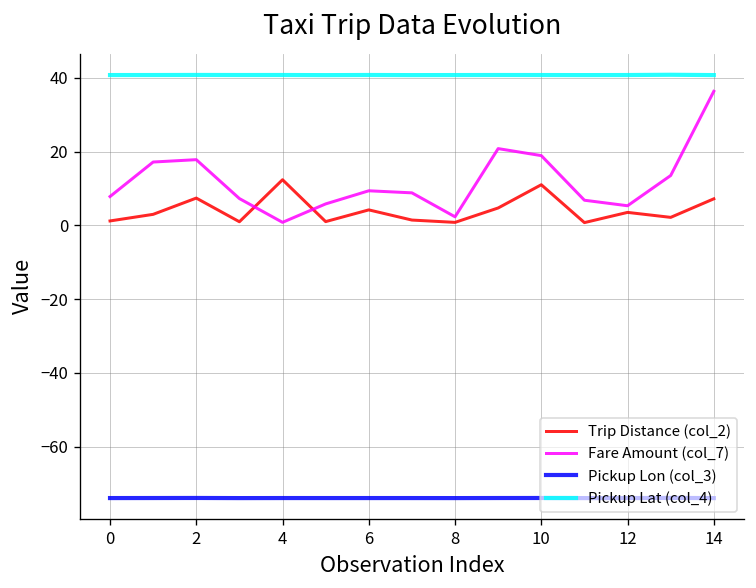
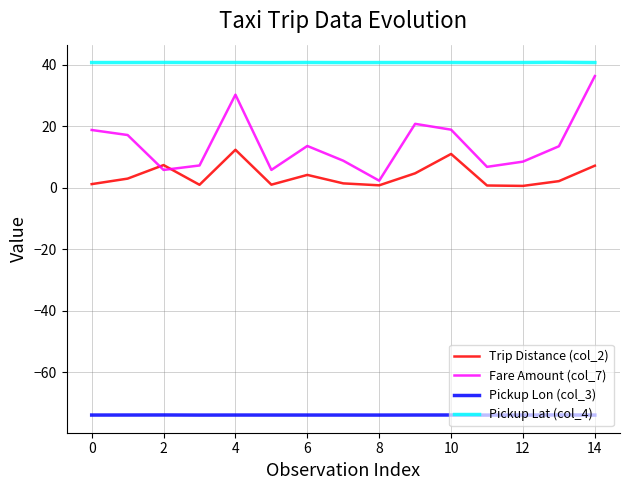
Fare Amount (col_7), 0: 8 -> 19
Fare Amount (col_7), 2: 18 -> 6
Fare Amount (col_7), 4: 1 -> 30
Fare Amount (col_7), 6: 9 -> 14
Trip Distance (col_2), 12: 4 -> 1
Fare Amount (col_7), 12: 5 -> 9
